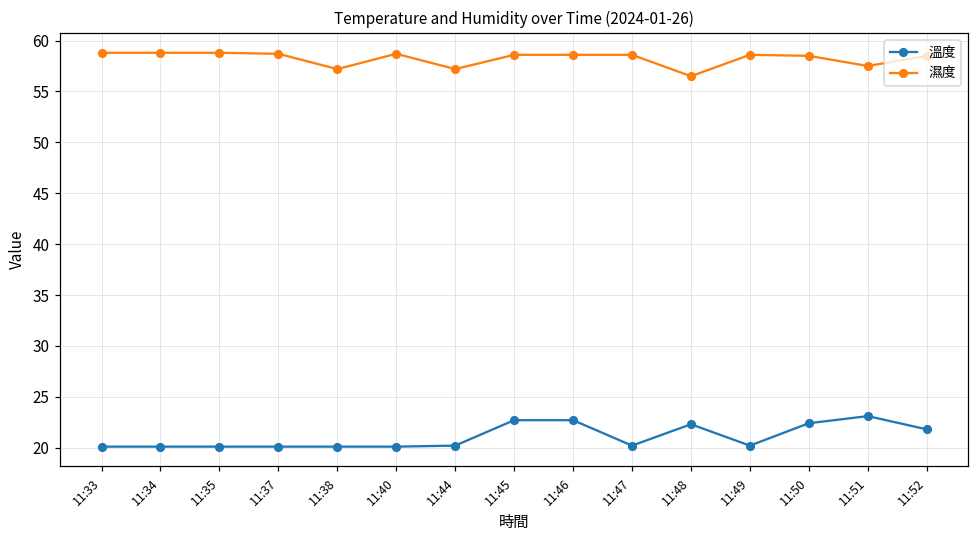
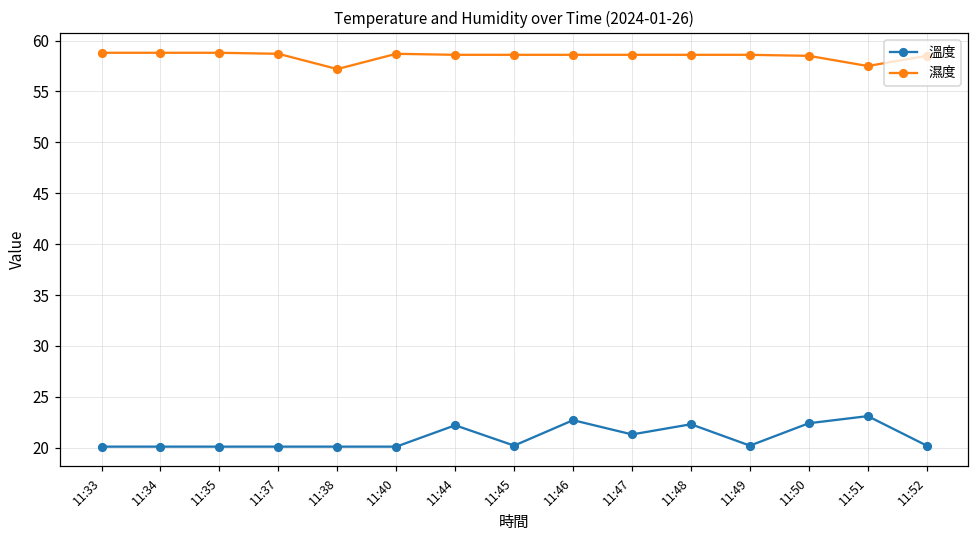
溫度, 11:44: 20 -> 22
濕度, 11:44: 57 -> 59
溫度, 11:45: 23 -> 20
溫度, 11:47: 20 -> 21
濕度, 11:48: 57 -> 59
溫度, 11:52: 22 -> 20
